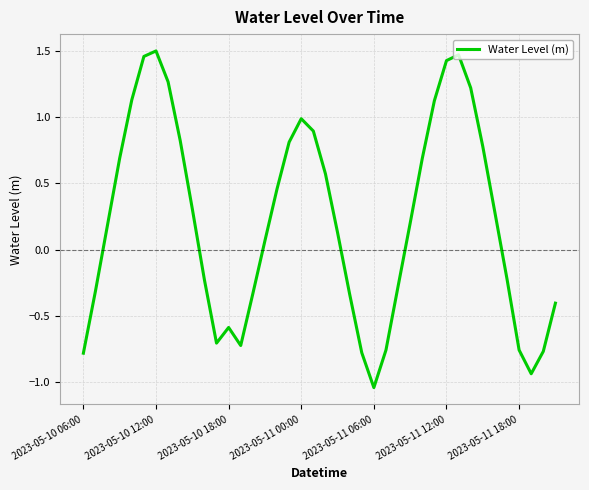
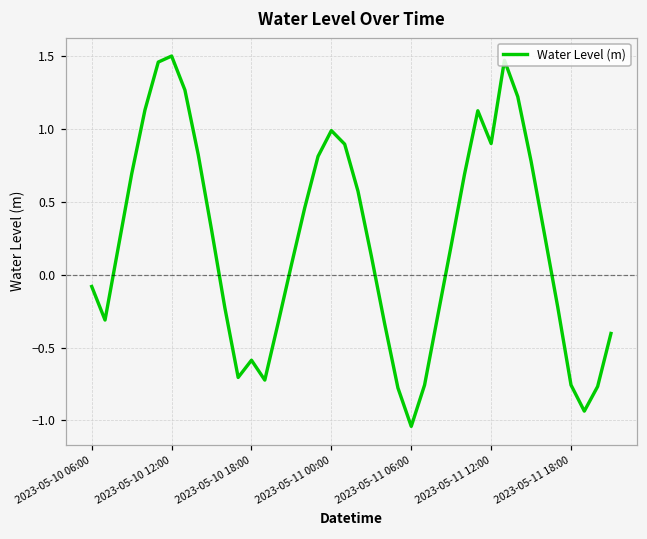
2023-05-10 06:00: -0.78 -> -0.08
2023-05-11 12:00: 1.43 -> 0.90
